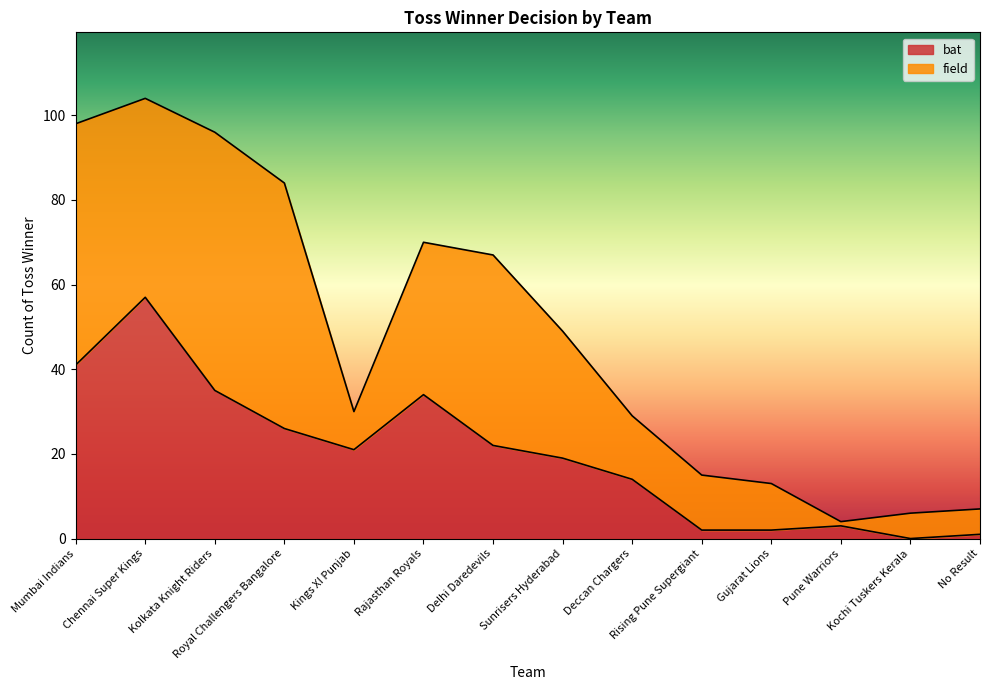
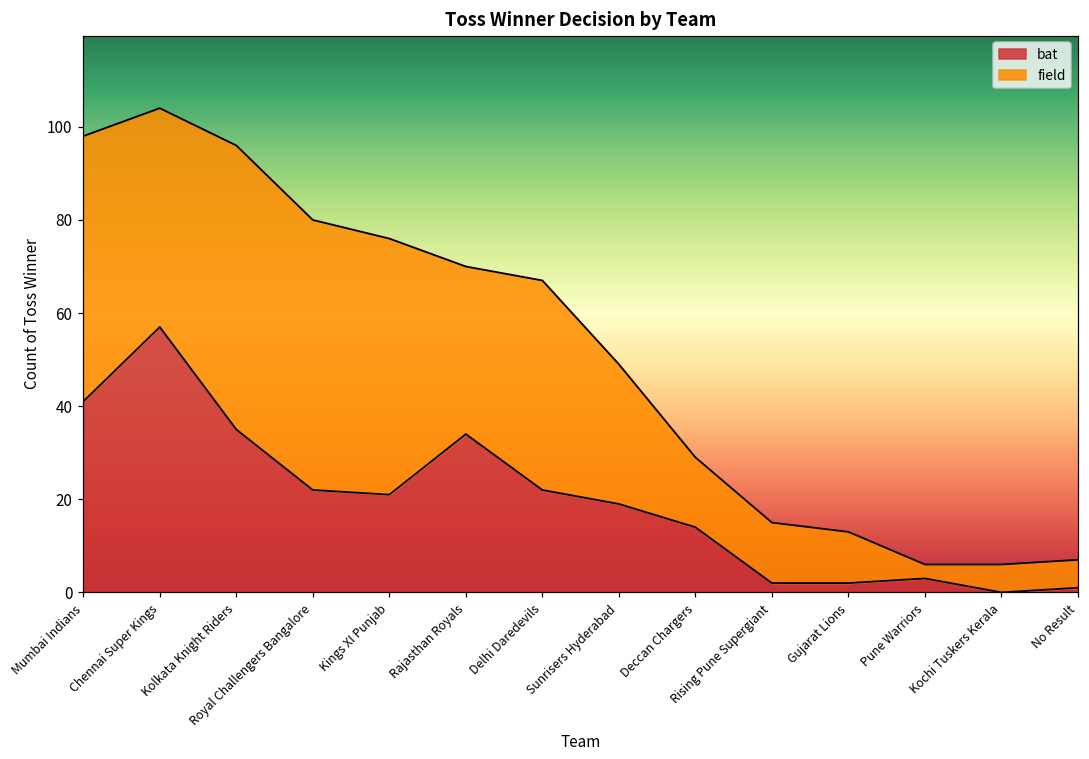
bat, Royal Challengers Bangalore: 26 -> 22
field, Kings XI Punjab: 9 -> 55
field, Pune Warriors: 1 -> 3
